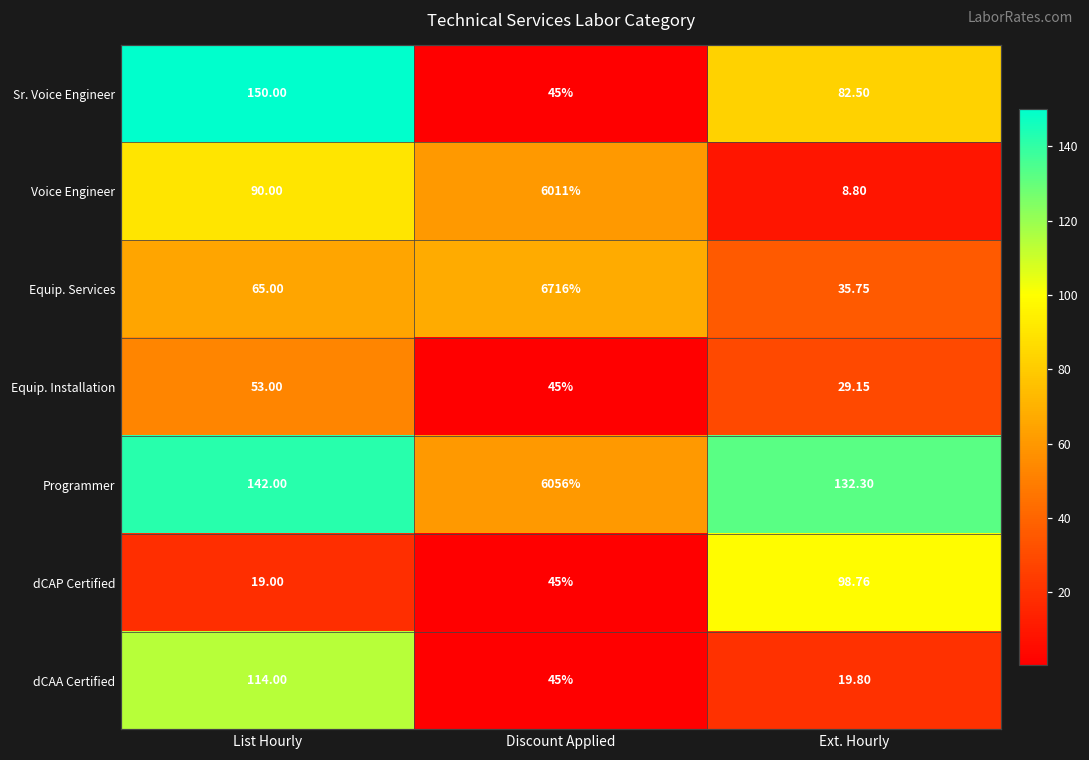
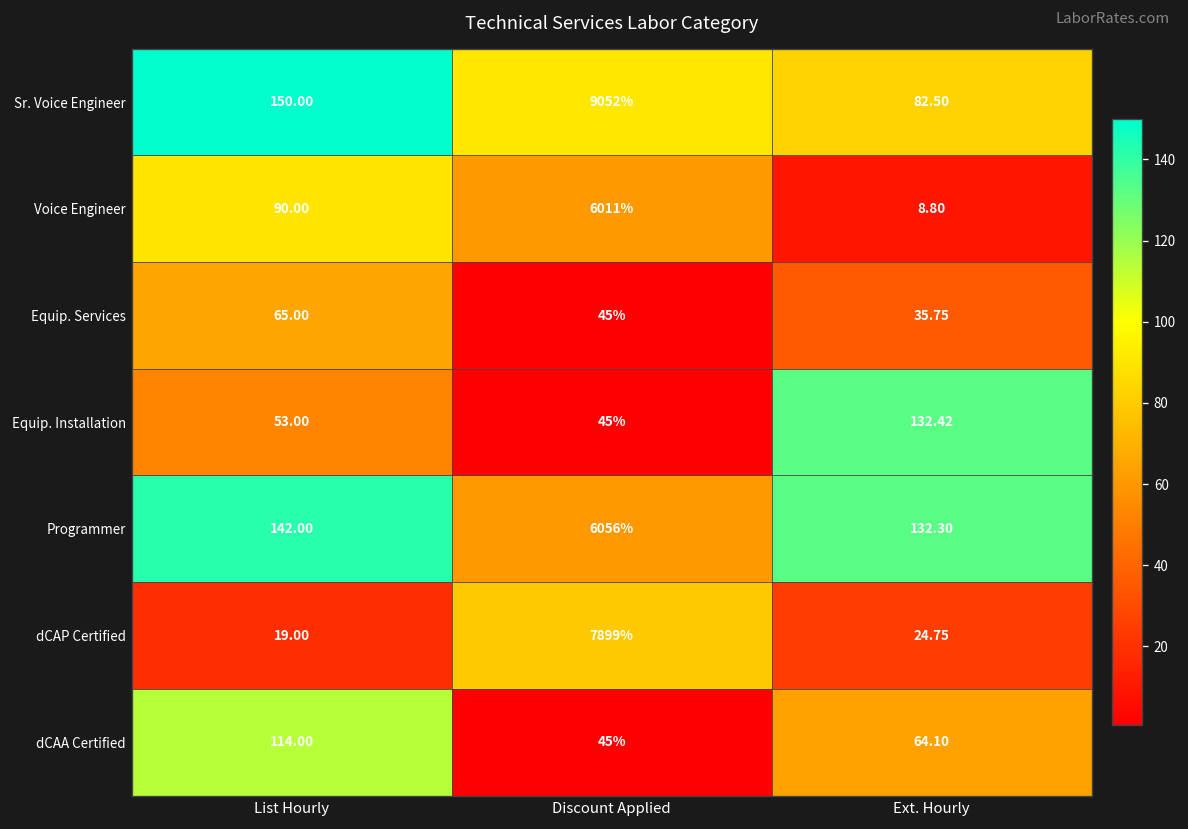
Sr. Voice Engineer, Discount Applied: 45% -> 9052%
Equip. Services, Discount Applied: 6716% -> 45%
Equip. Installation, Ext. Hourly: 29.15 -> 132.42
dCAP Certified, Discount Applied: 45% -> 7899%
dCAP Certified, Ext. Hourly: 98.76 -> 24.75
dCAA Certified, Ext. Hourly: 19.80 -> 64.10
